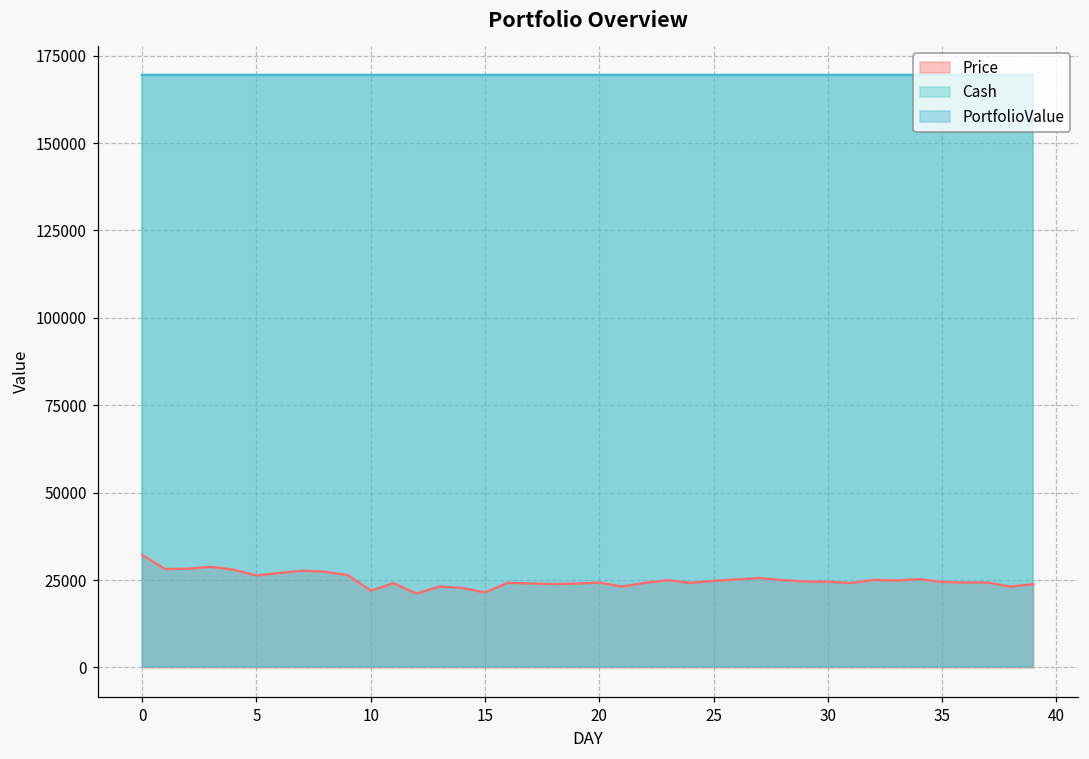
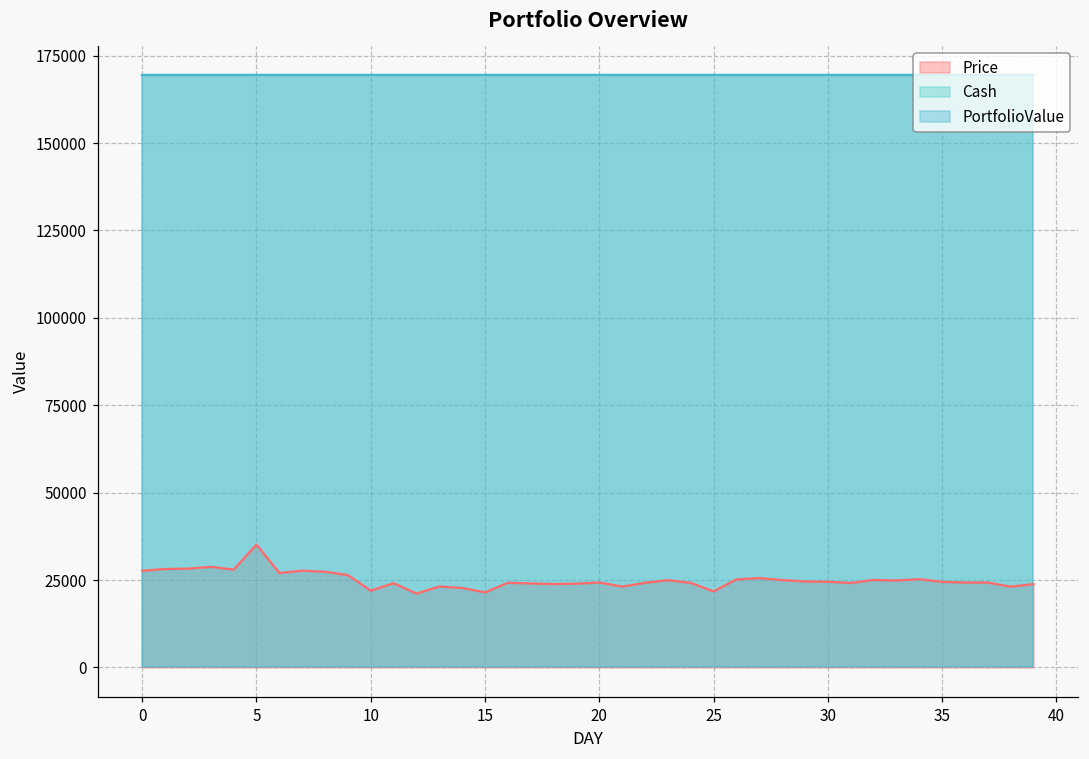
Price, 0: 32000 -> 28000
Price, 5: 26000 -> 35000
Price, 25: 25000 -> 22000
